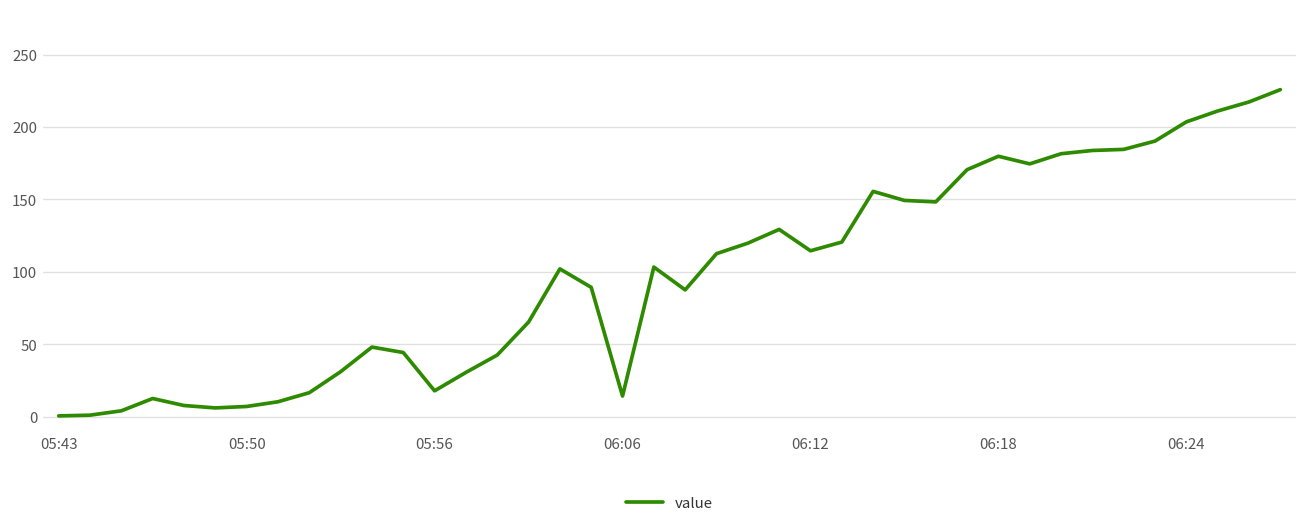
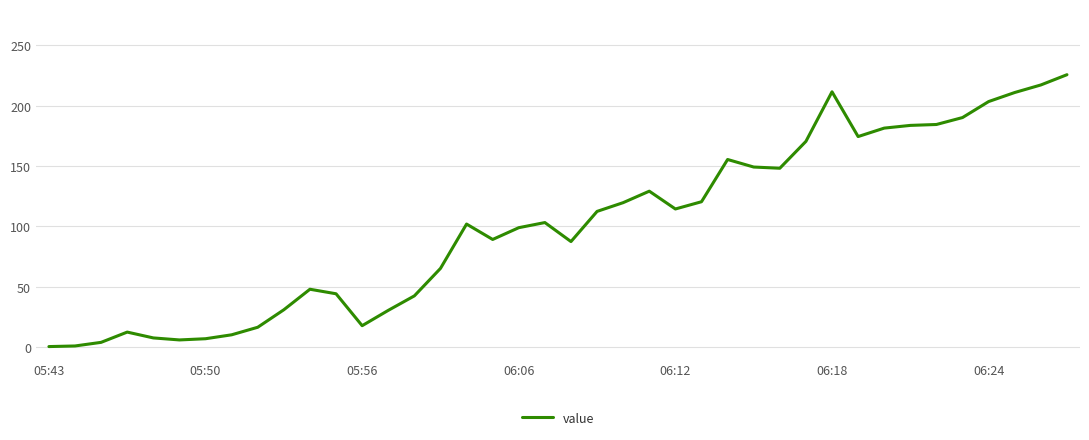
06:06: 14 -> 99
06:18: 180 -> 212
